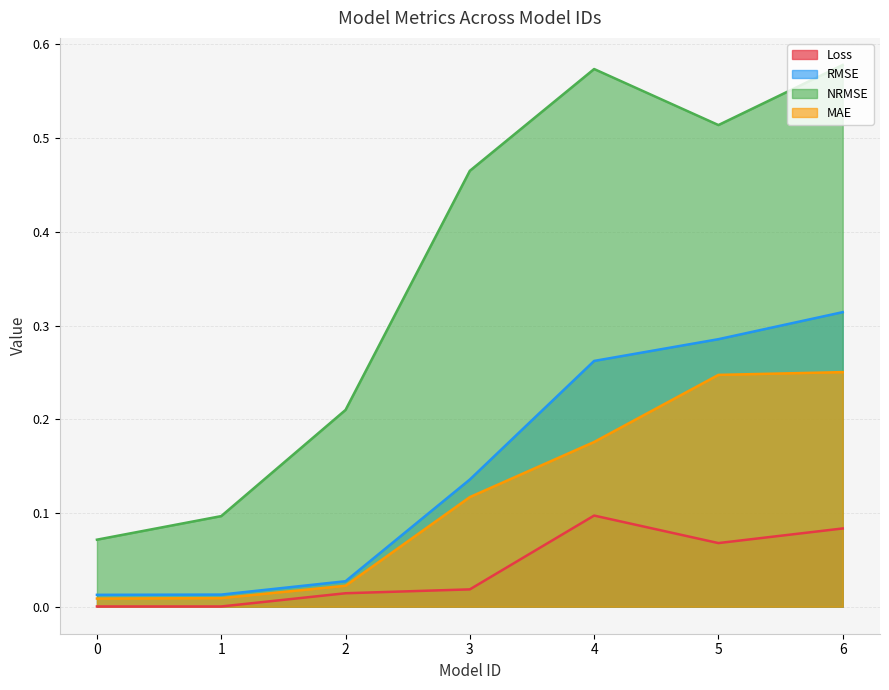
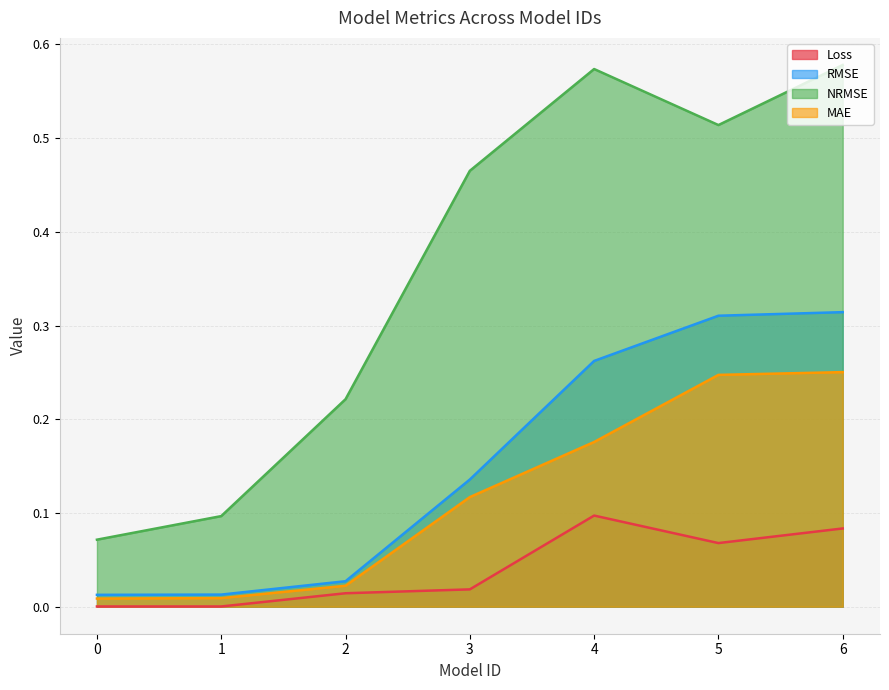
NRMSE, 2: 0.21 -> 0.22
RMSE, 5: 0.29 -> 0.31
